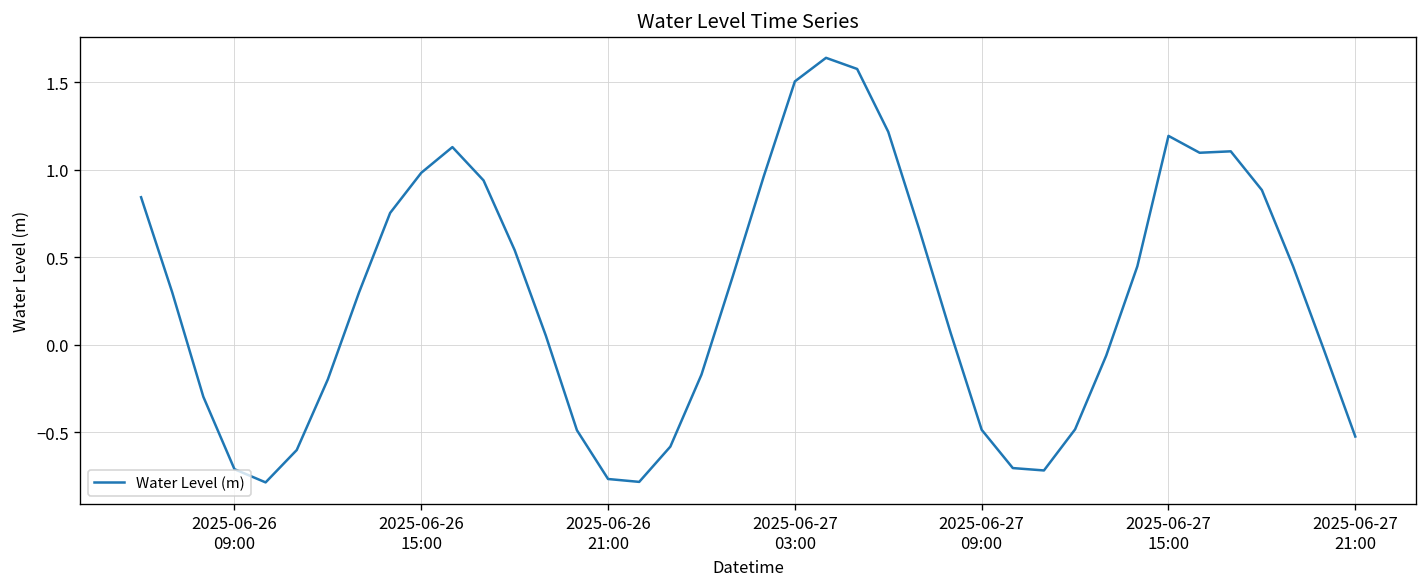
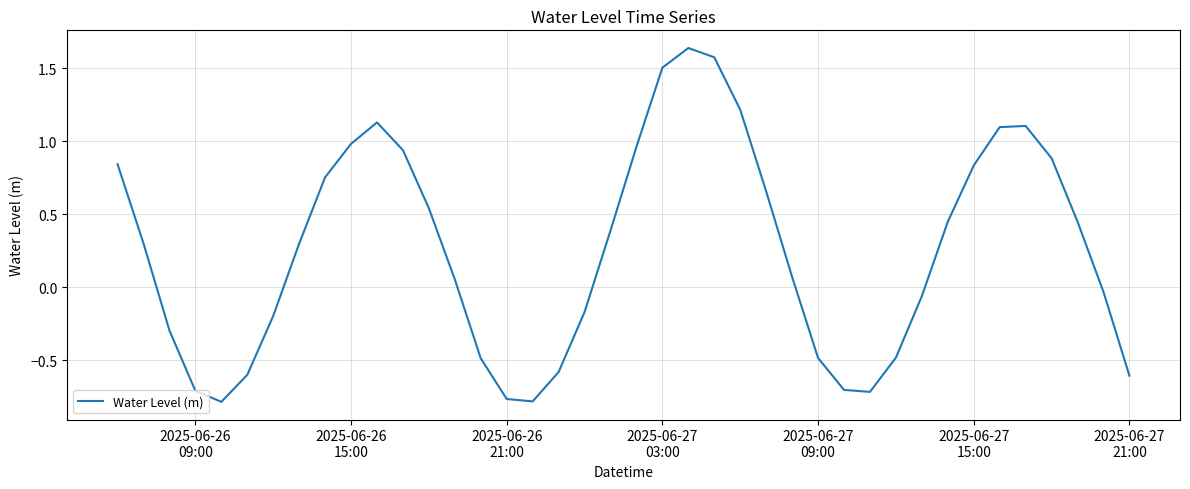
2025-06-27 15:00: 1.19 -> 0.83
2025-06-27 21:00: -0.52 -> -0.61
